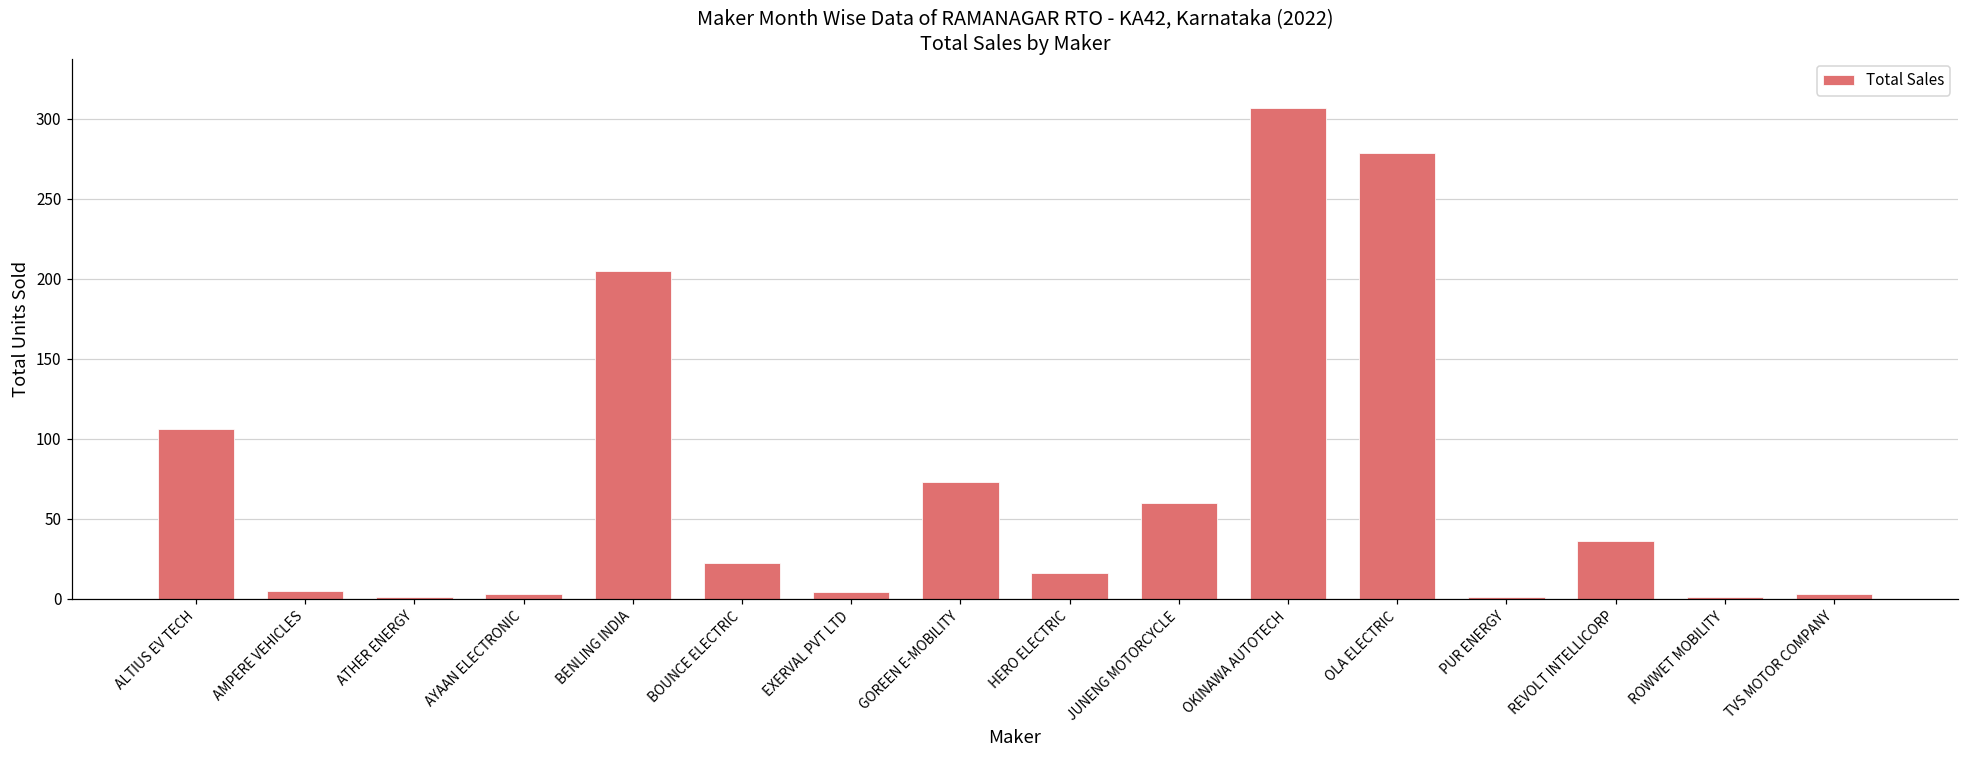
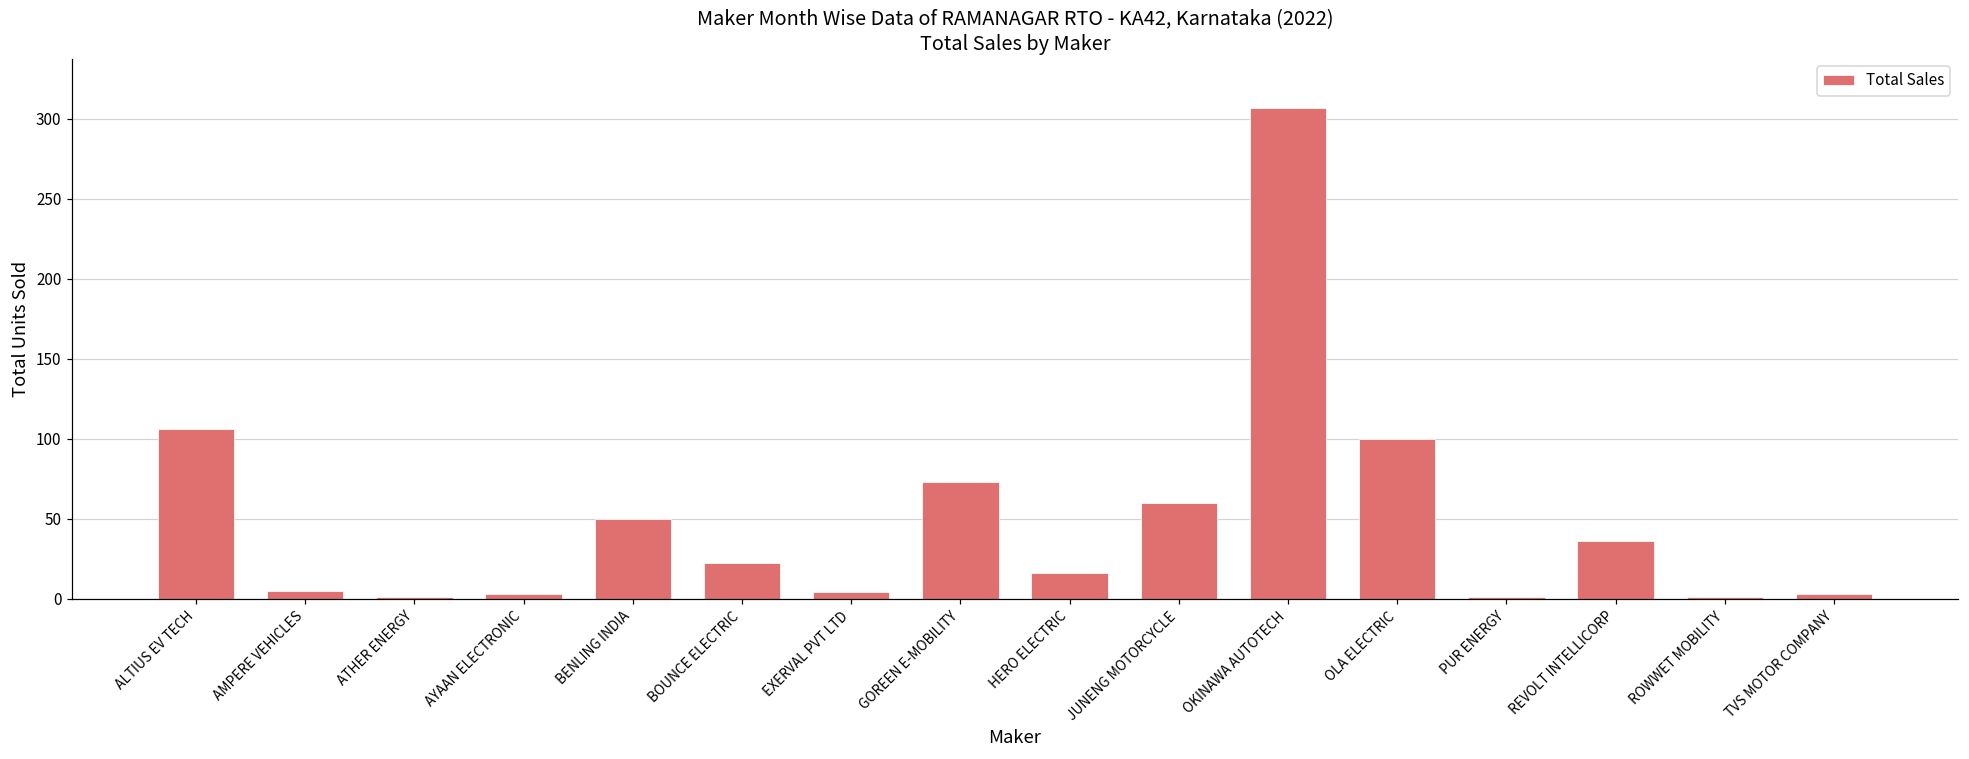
BENLING INDIA: 205 -> 50
OLA ELECTRIC: 279 -> 100
